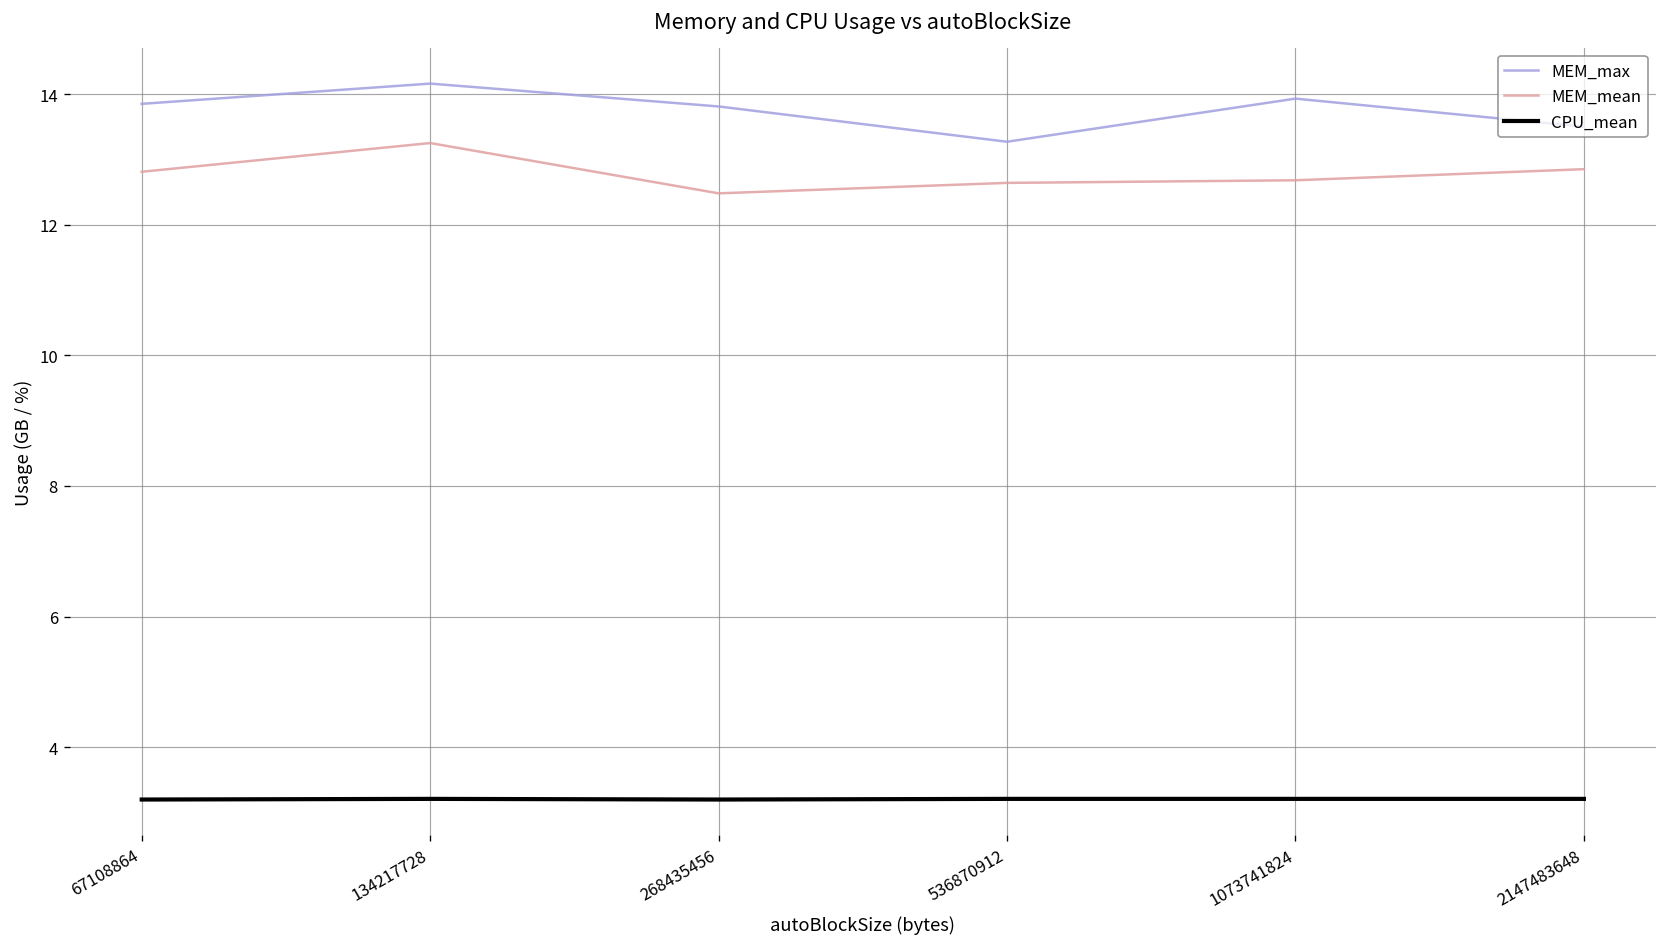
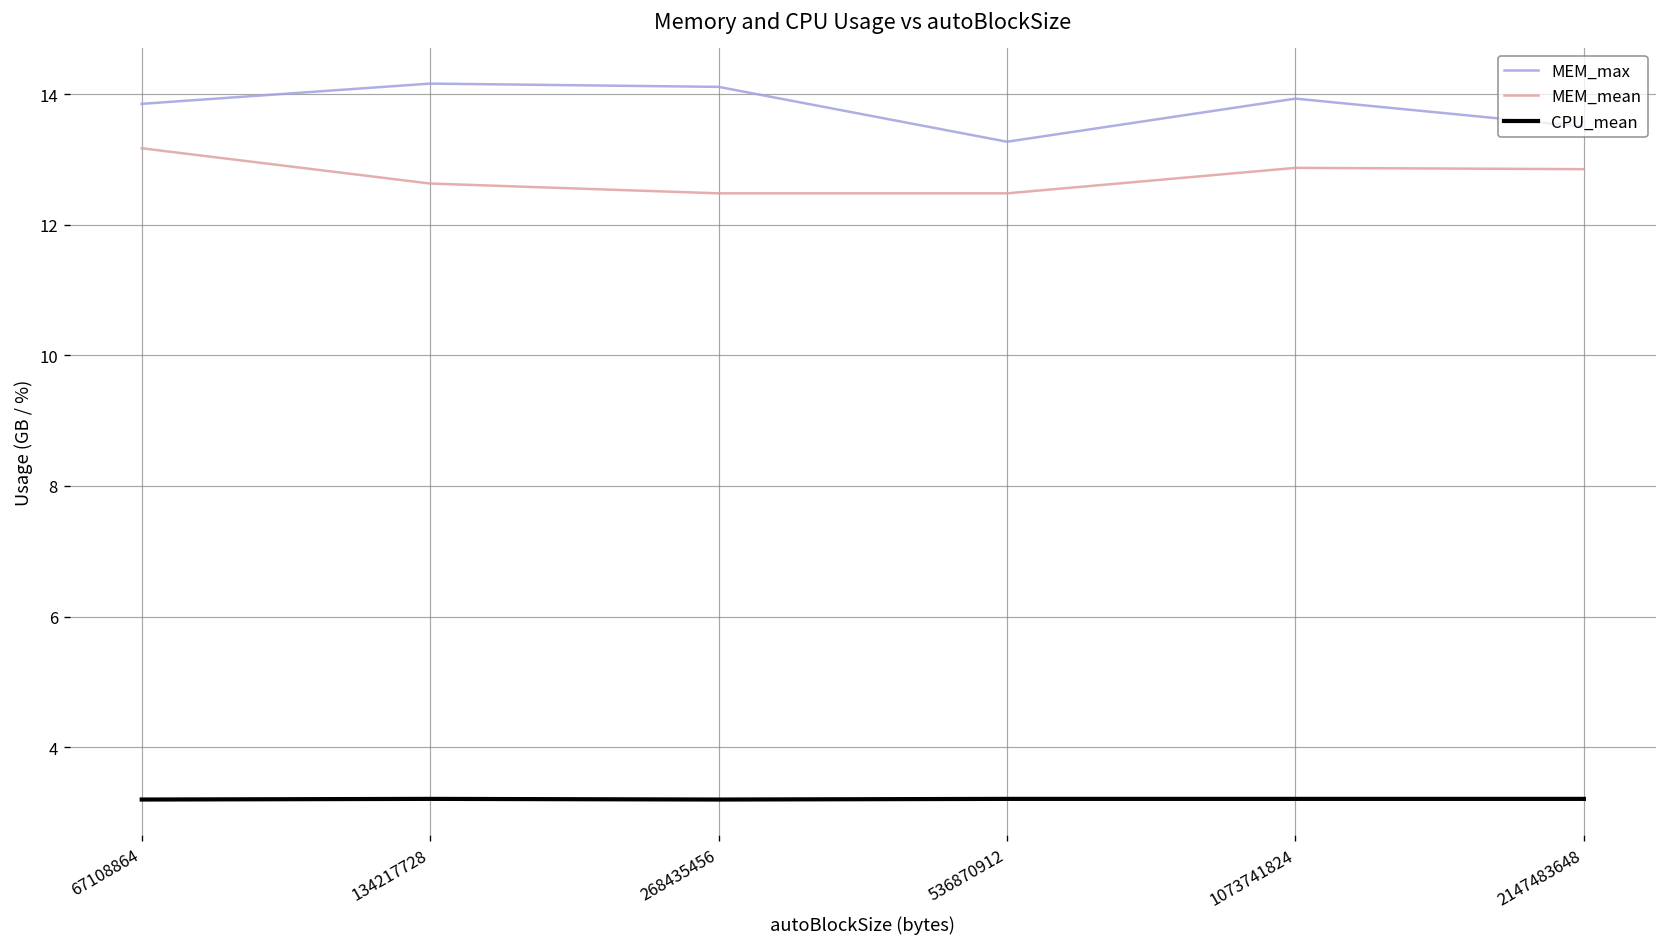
MEM_mean, 67108864: 12.8 -> 13.2
MEM_mean, 134217728: 13.3 -> 12.6
MEM_max, 268435456: 13.8 -> 14.1
MEM_mean, 536870912: 12.6 -> 12.5
MEM_mean, 1073741824: 12.7 -> 12.9
